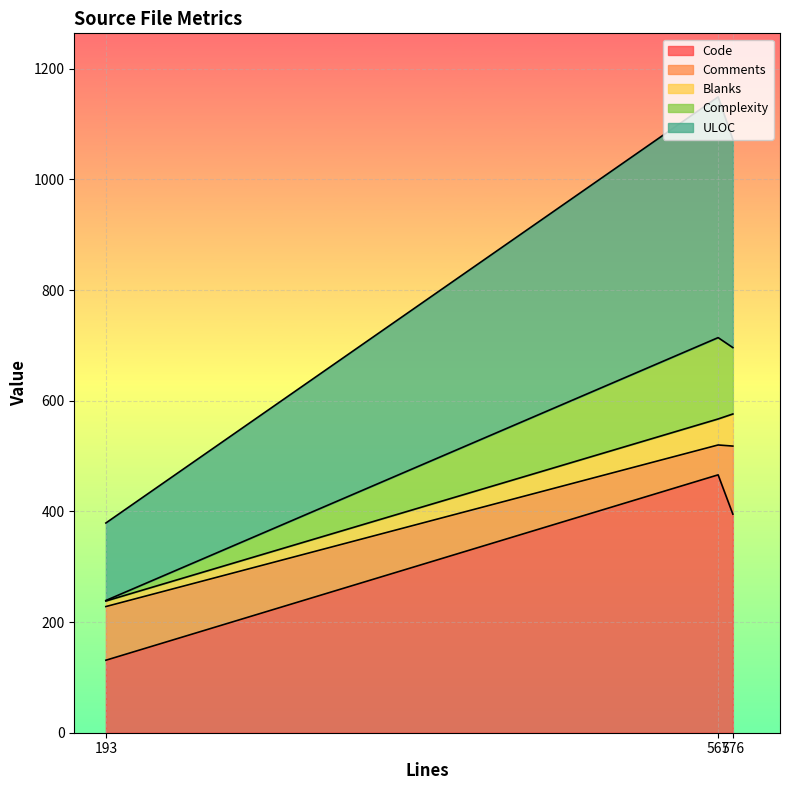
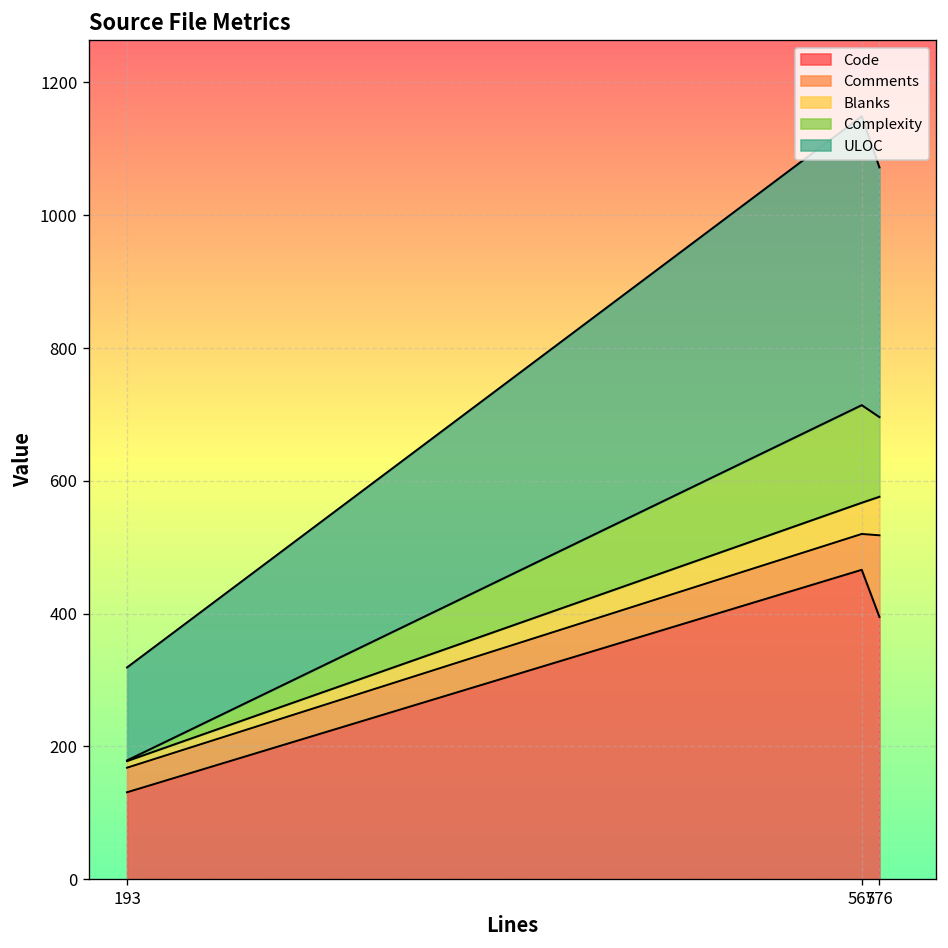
Comments, 193: 100 -> 40
